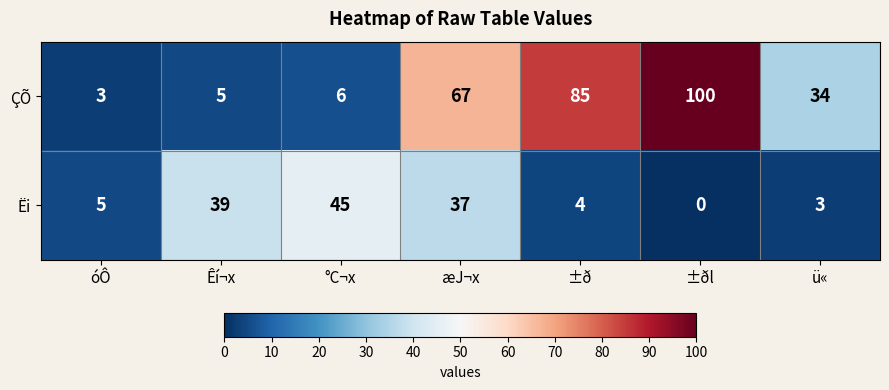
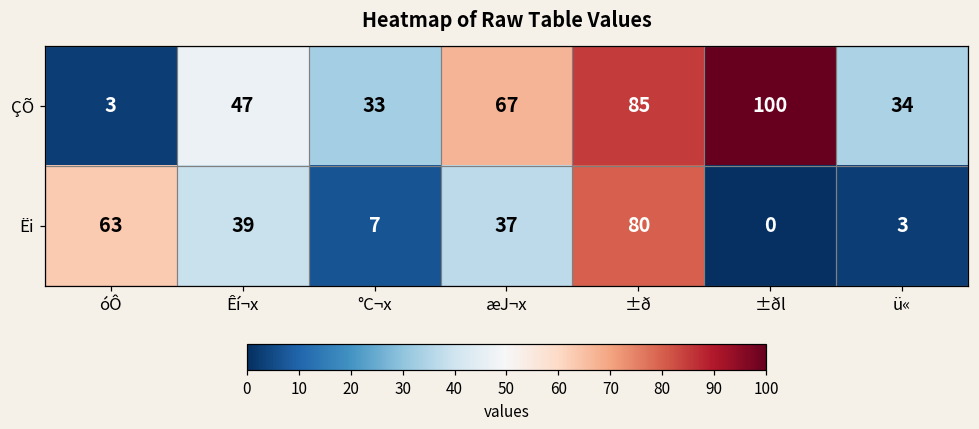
ÇÕ, Êí¬x: 5 -> 47
ÇÕ, °C¬x: 6 -> 33
Ëi, óÔ: 5 -> 63
Ëi, °C¬x: 45 -> 7
Ëi, ±ð: 4 -> 80
